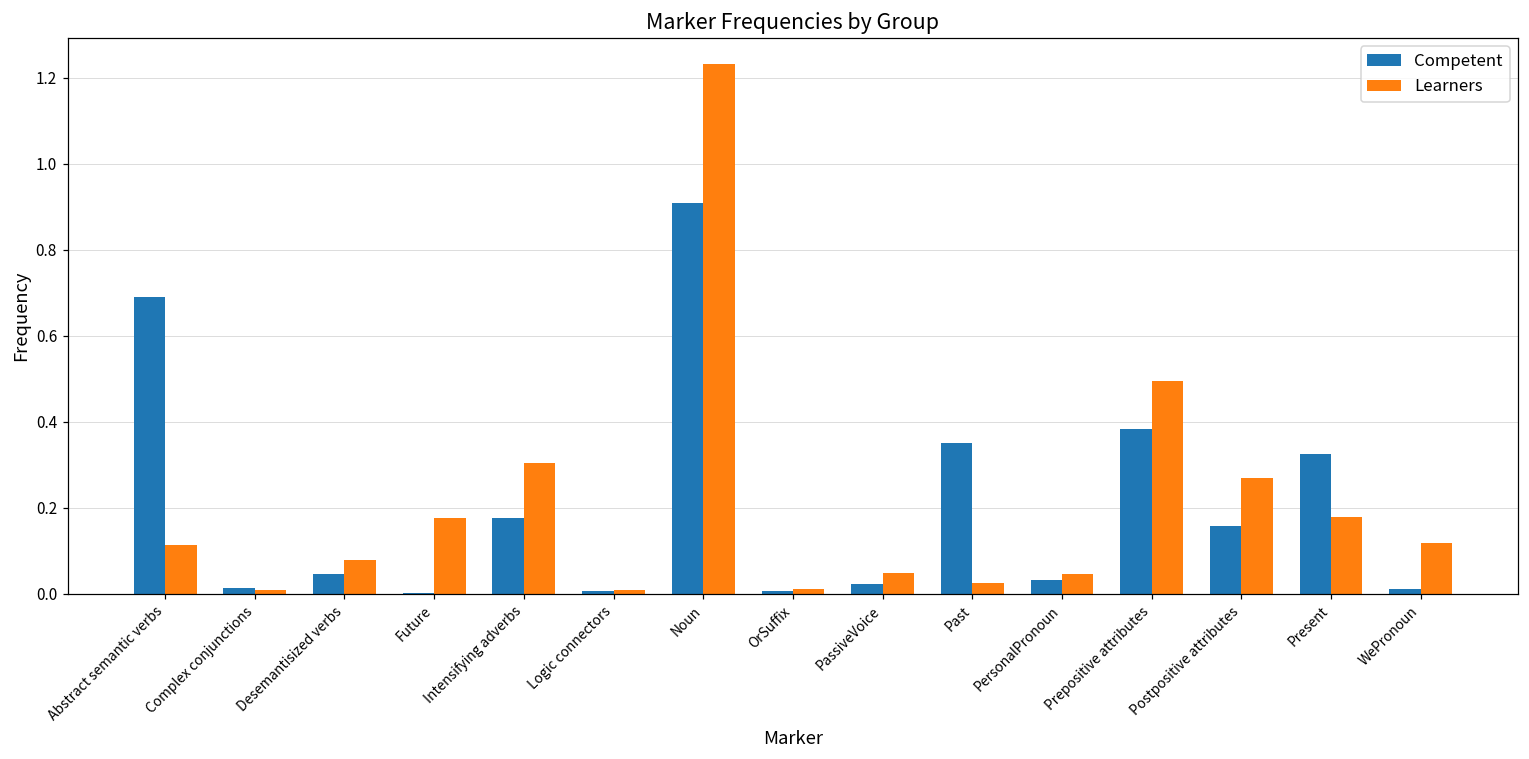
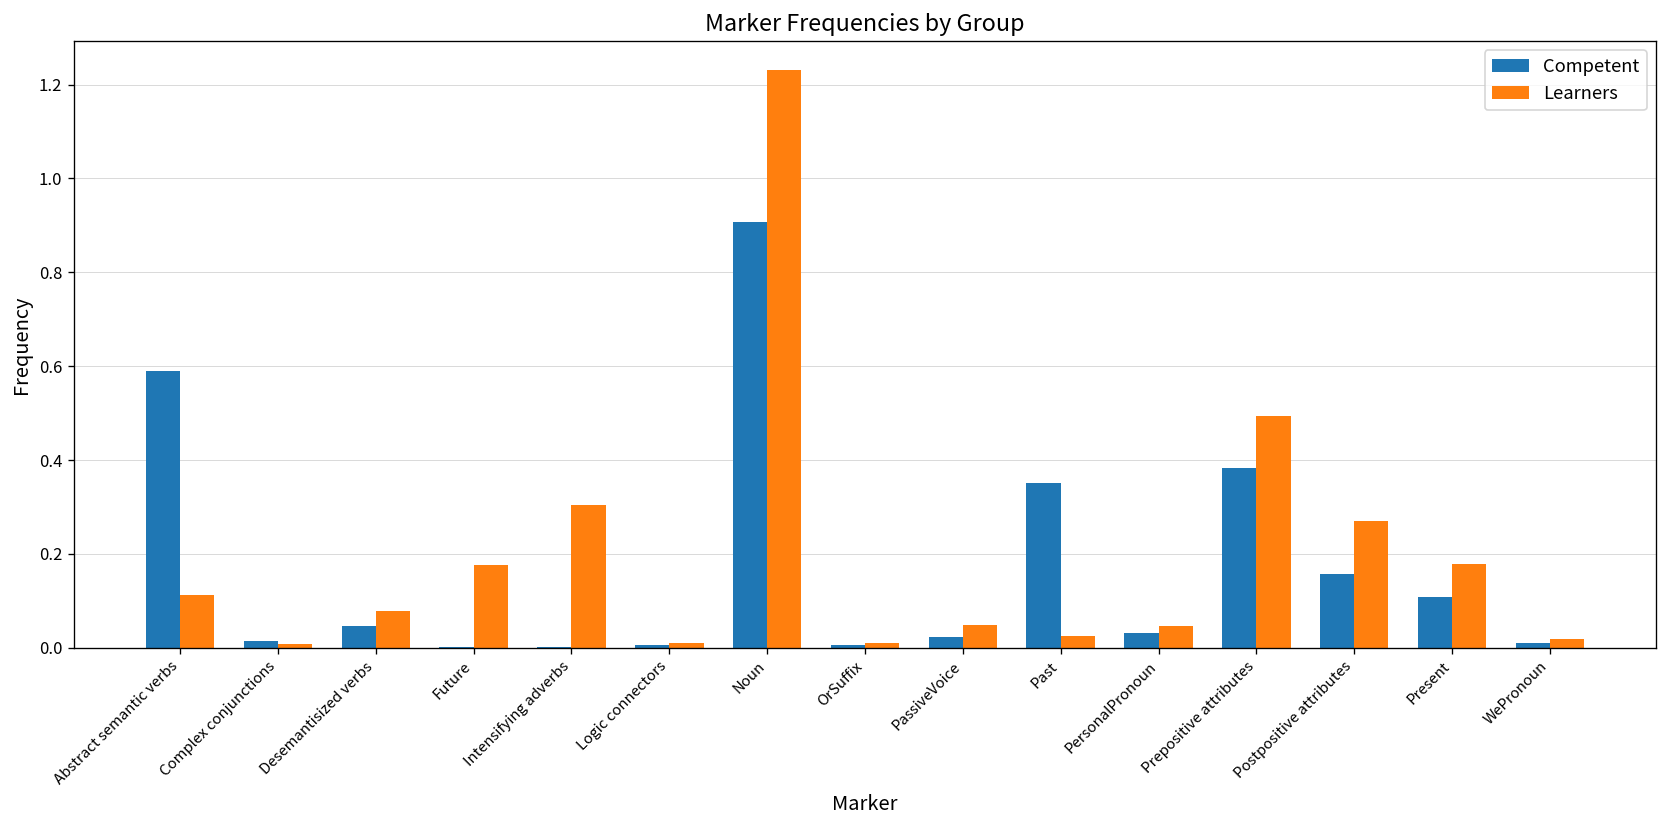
Competent, Abstract semantic verbs: 0.69 -> 0.59
Competent, Intensifying adverbs: 0.18 -> 0.00
Competent, Present: 0.32 -> 0.11
Learners, WePronoun: 0.12 -> 0.02
